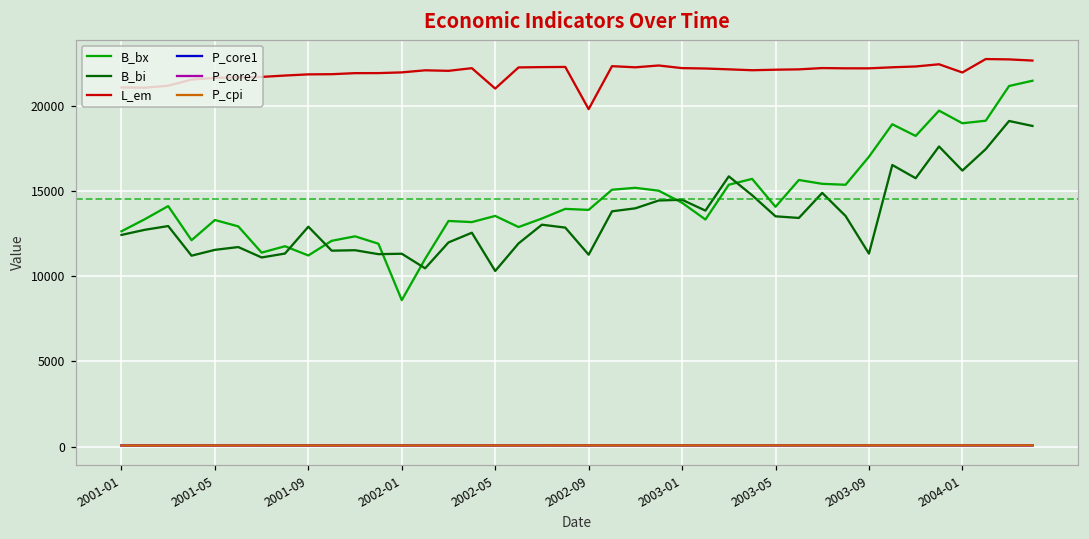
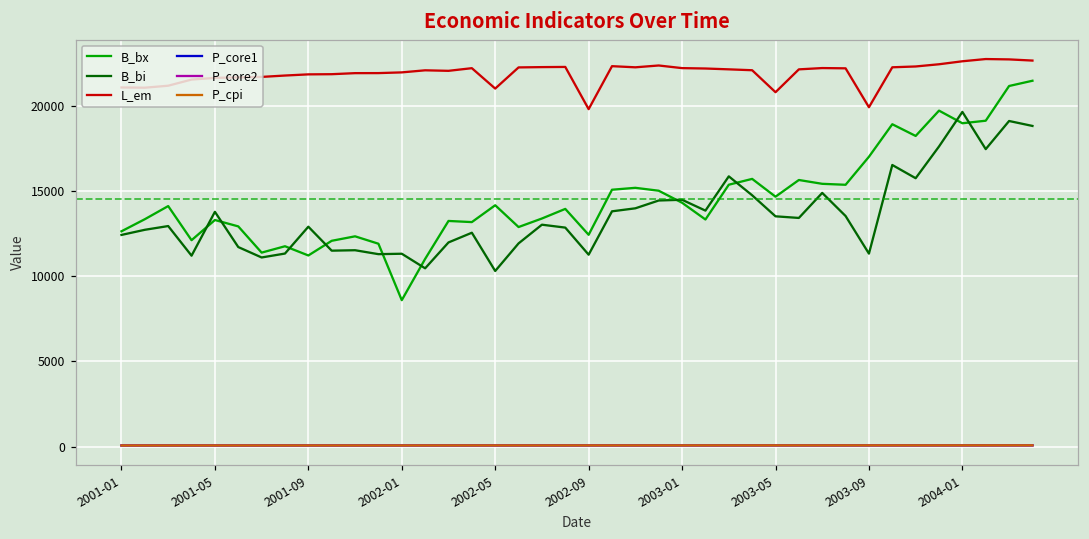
B_bi, 2001-05: 11600 -> 13800
B_bx, 2002-05: 13500 -> 14200
B_bx, 2002-09: 13900 -> 12400
B_bx, 2003-05: 14100 -> 14700
L_em, 2003-05: 22100 -> 20800
L_em, 2003-09: 22200 -> 19900
B_bi, 2004-01: 16200 -> 19700
L_em, 2004-01: 22000 -> 22600
